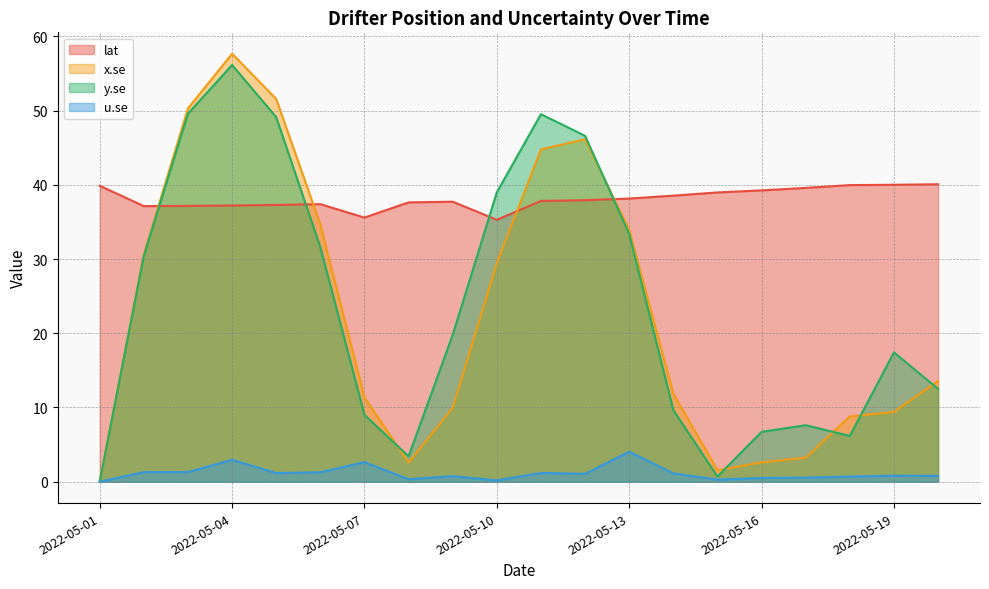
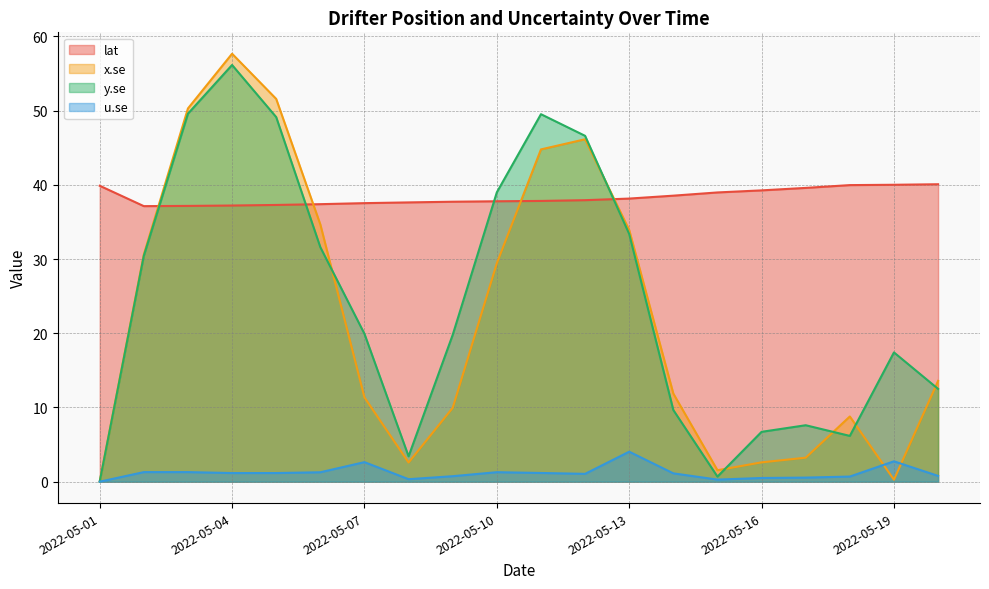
u.se, 2022-05-04: 3 -> 1
lat, 2022-05-07: 36 -> 38
y.se, 2022-05-07: 9 -> 20
lat, 2022-05-10: 35 -> 38
u.se, 2022-05-10: 0 -> 1
x.se, 2022-05-19: 9 -> 0
u.se, 2022-05-19: 1 -> 3
